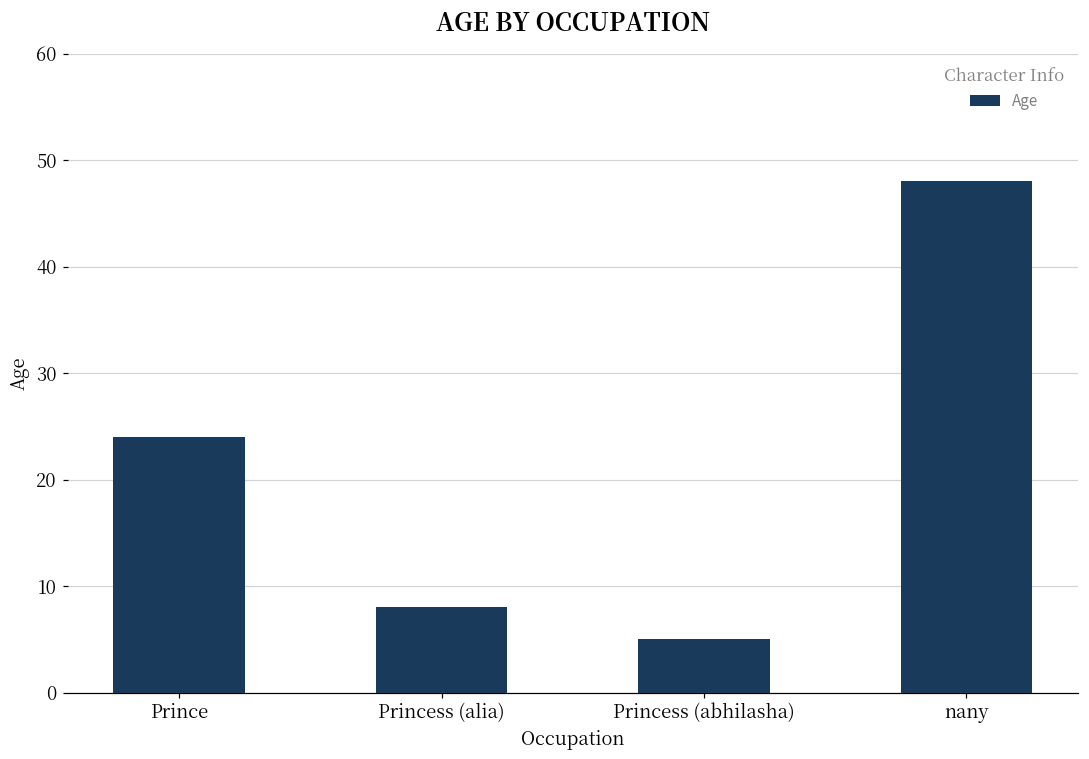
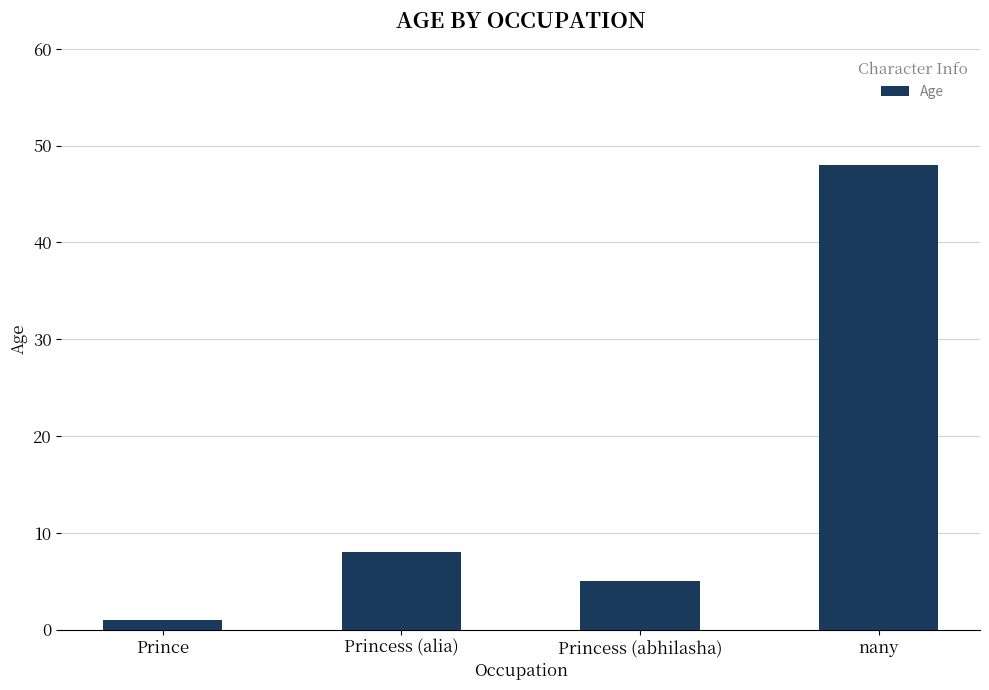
Prince: 24 -> 1
